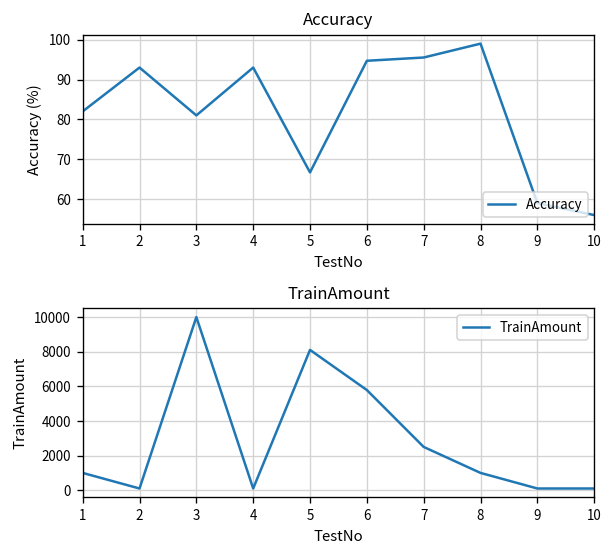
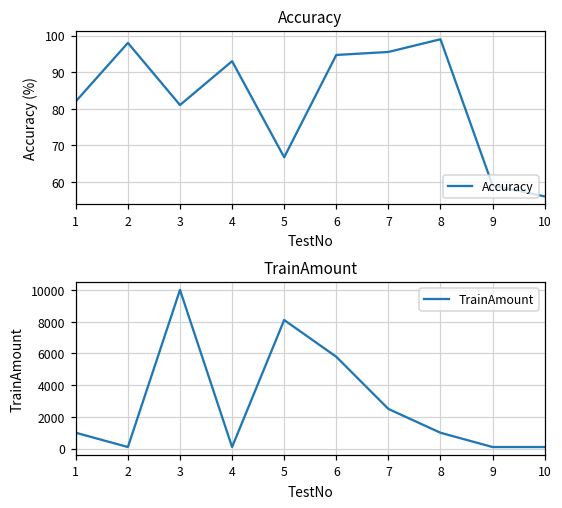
Accuracy, 2: 93 -> 98
